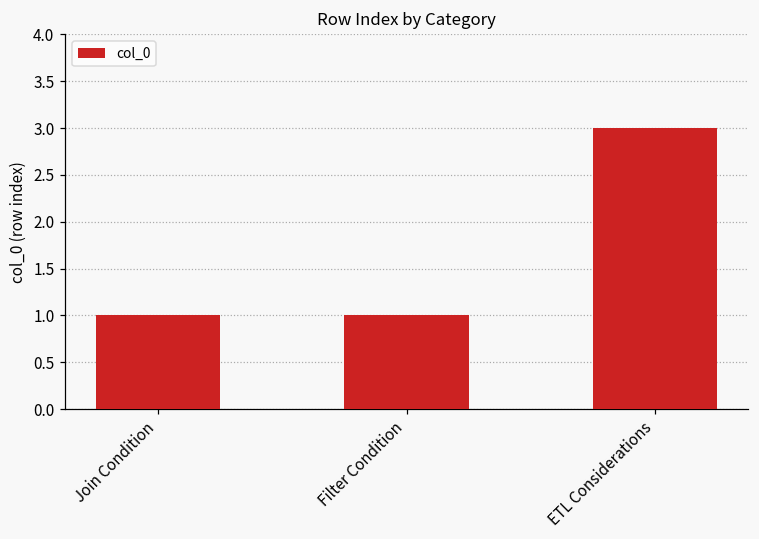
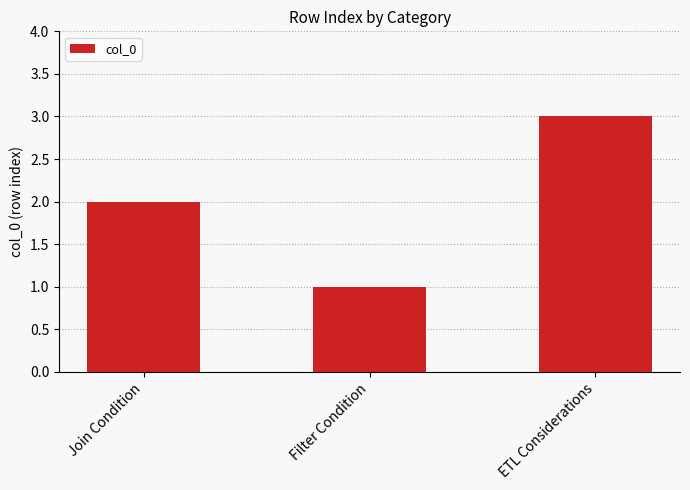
Join Condition: 1 -> 2
